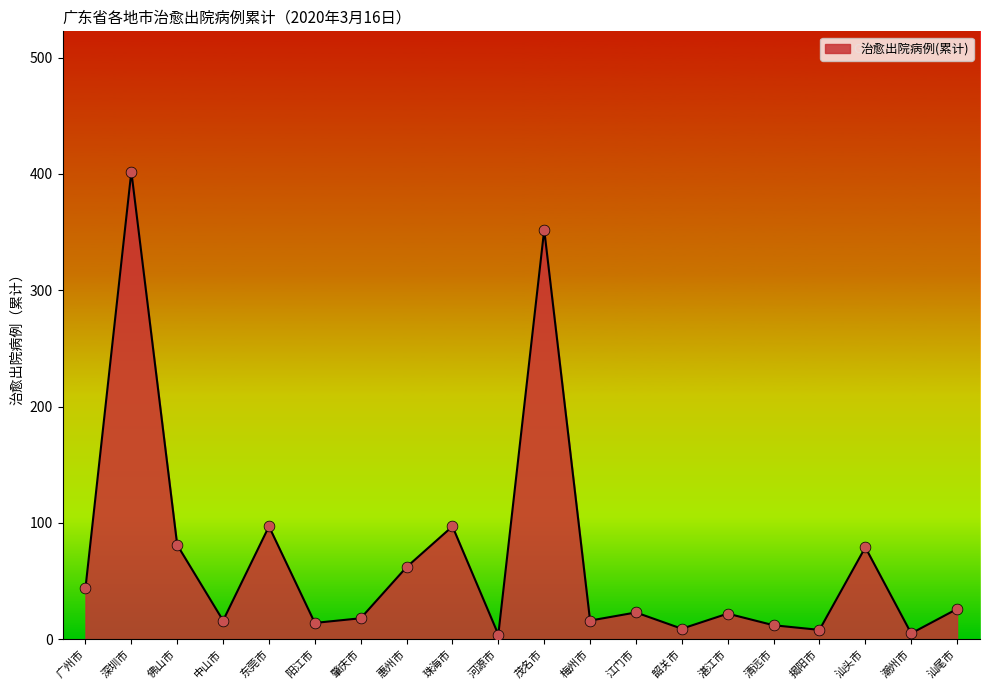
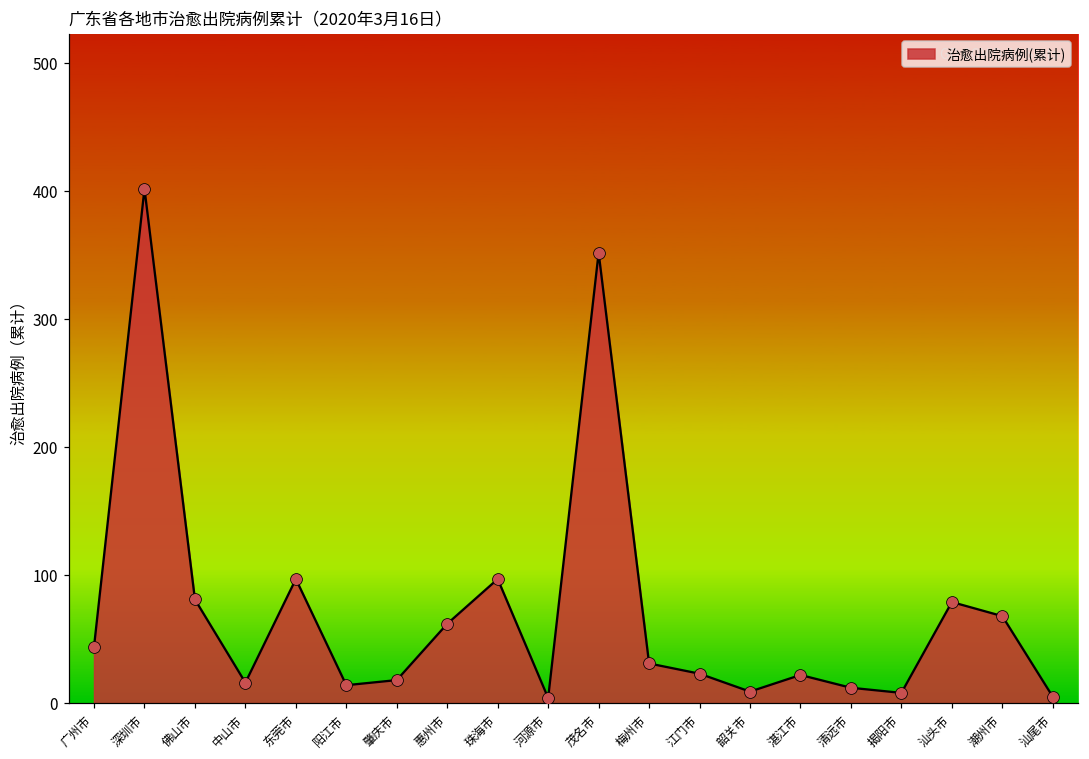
梅州市: 16 -> 31
潮州市: 5 -> 68
汕尾市: 26 -> 5
